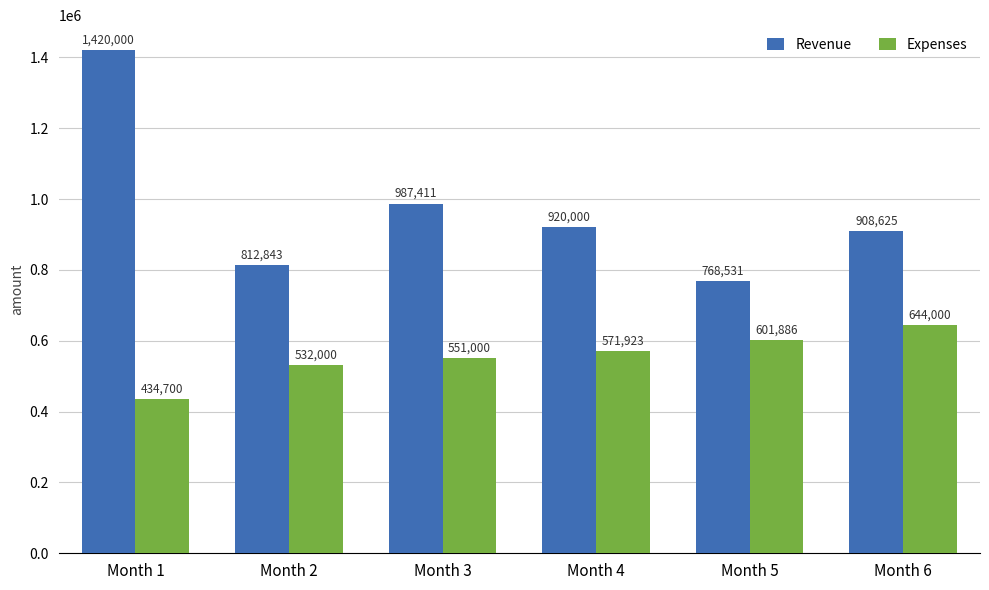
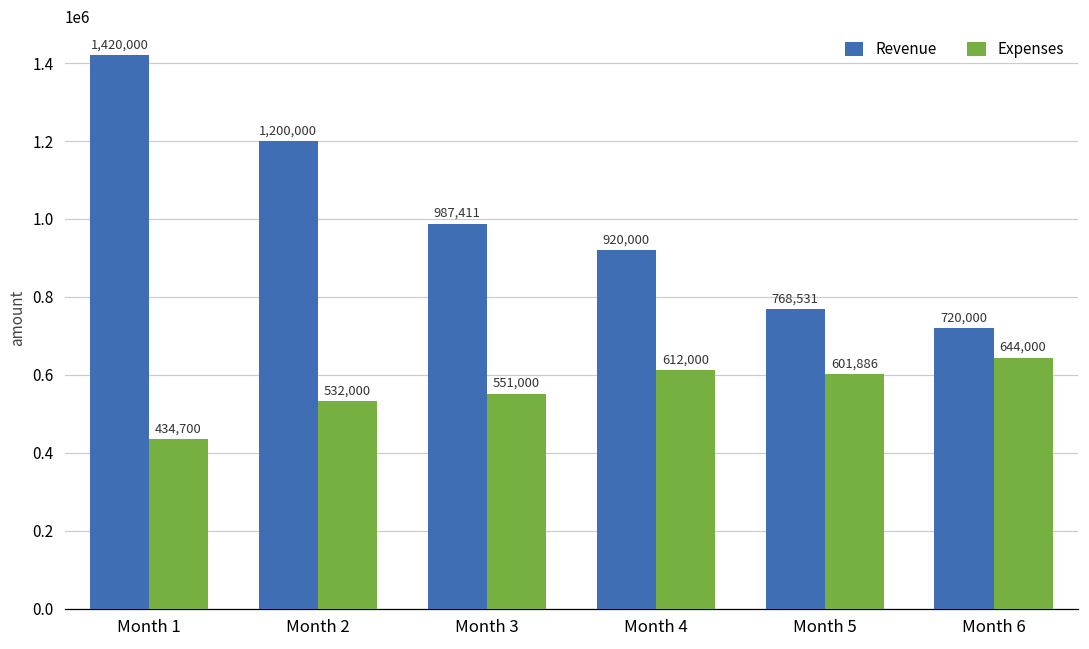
Revenue, Month 2: 812,843 -> 1,200,000
Expenses, Month 4: 571,923 -> 612,000
Revenue, Month 6: 908,625 -> 720,000
